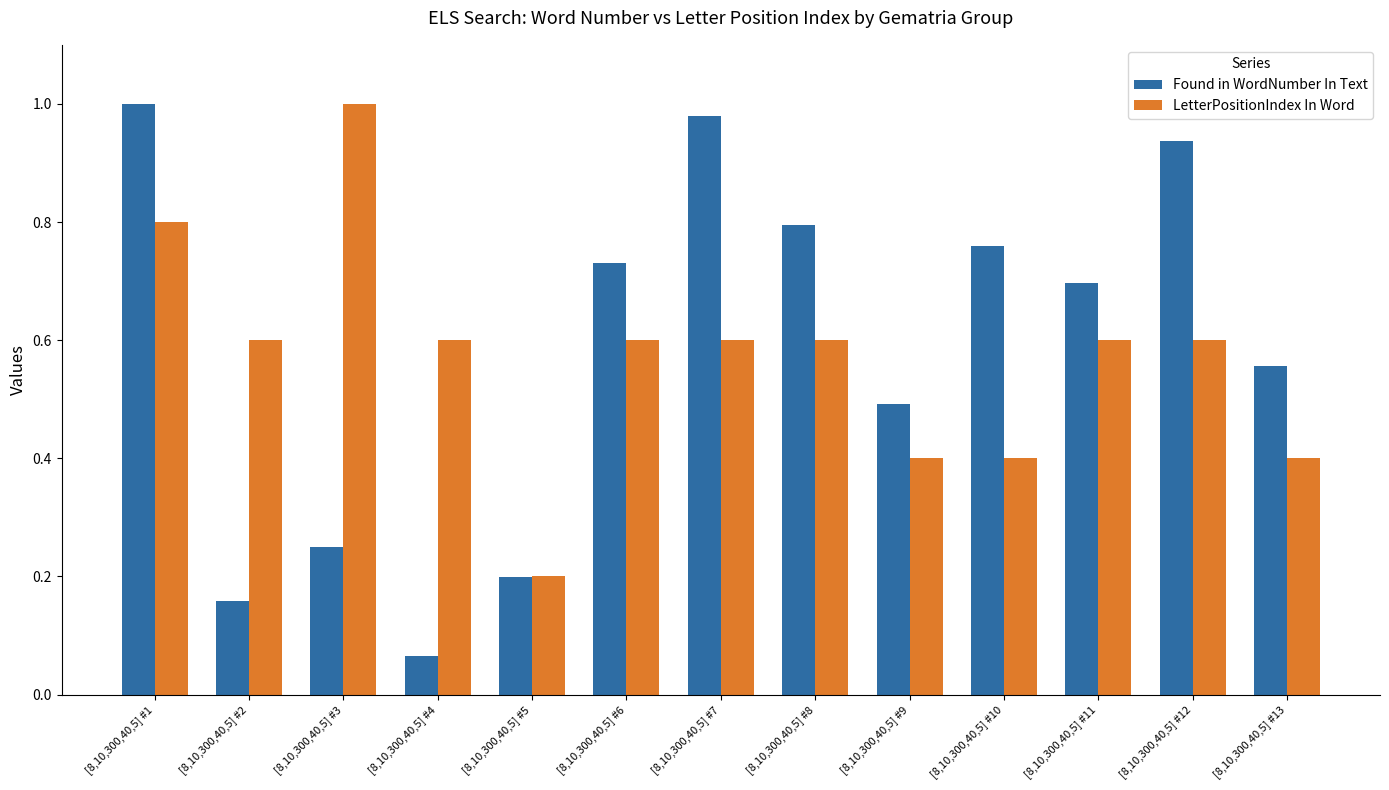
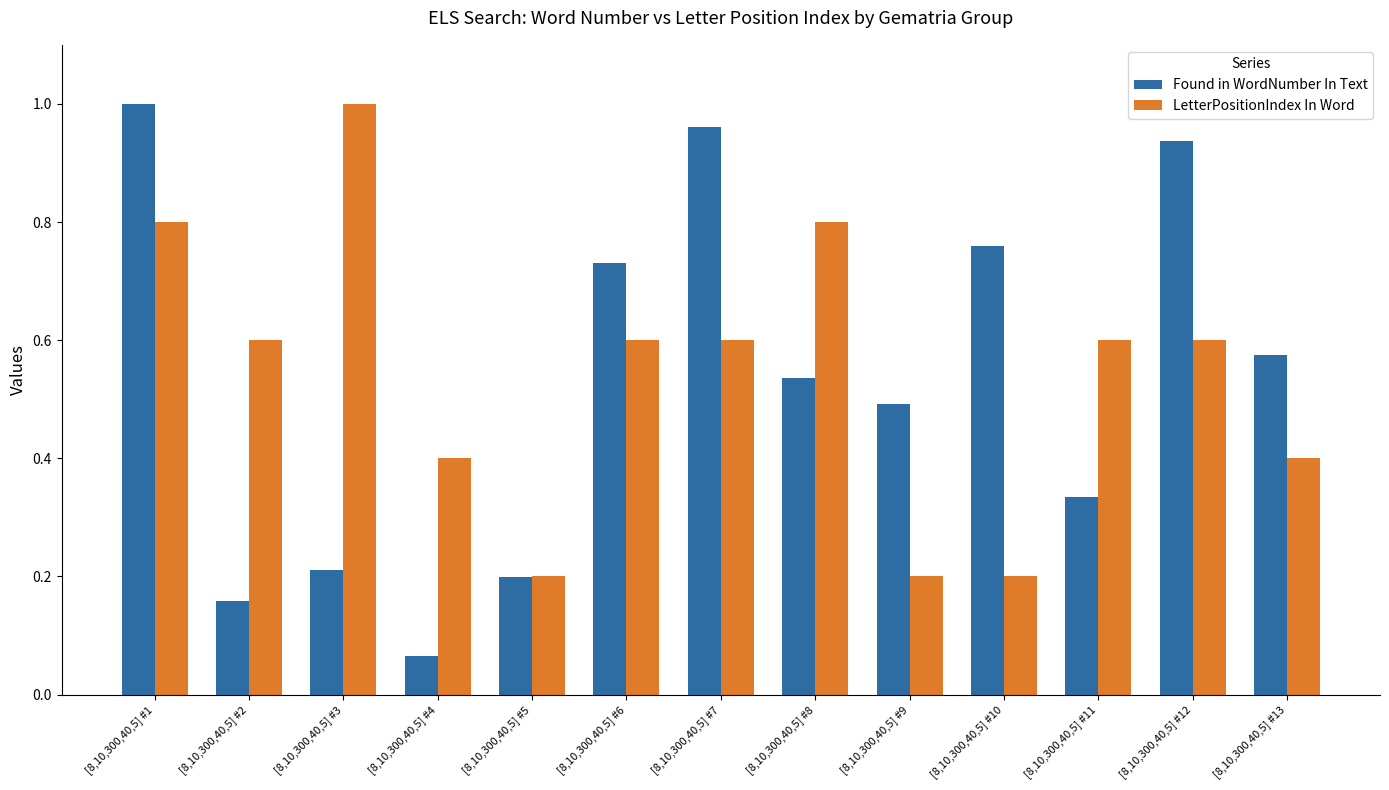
Found in WordNumber In Text, [8,10,300,40,5] #3: 0.25 -> 0.21
LetterPositionIndex In Word, [8,10,300,40,5] #4: 0.60 -> 0.40
Found in WordNumber In Text, [8,10,300,40,5] #7: 0.98 -> 0.96
Found in WordNumber In Text, [8,10,300,40,5] #8: 0.80 -> 0.54
LetterPositionIndex In Word, [8,10,300,40,5] #8: 0.60 -> 0.80
LetterPositionIndex In Word, [8,10,300,40,5] #9: 0.40 -> 0.20
LetterPositionIndex In Word, [8,10,300,40,5] #10: 0.40 -> 0.20
Found in WordNumber In Text, [8,10,300,40,5] #11: 0.70 -> 0.33
Found in WordNumber In Text, [8,10,300,40,5] #13: 0.56 -> 0.57
